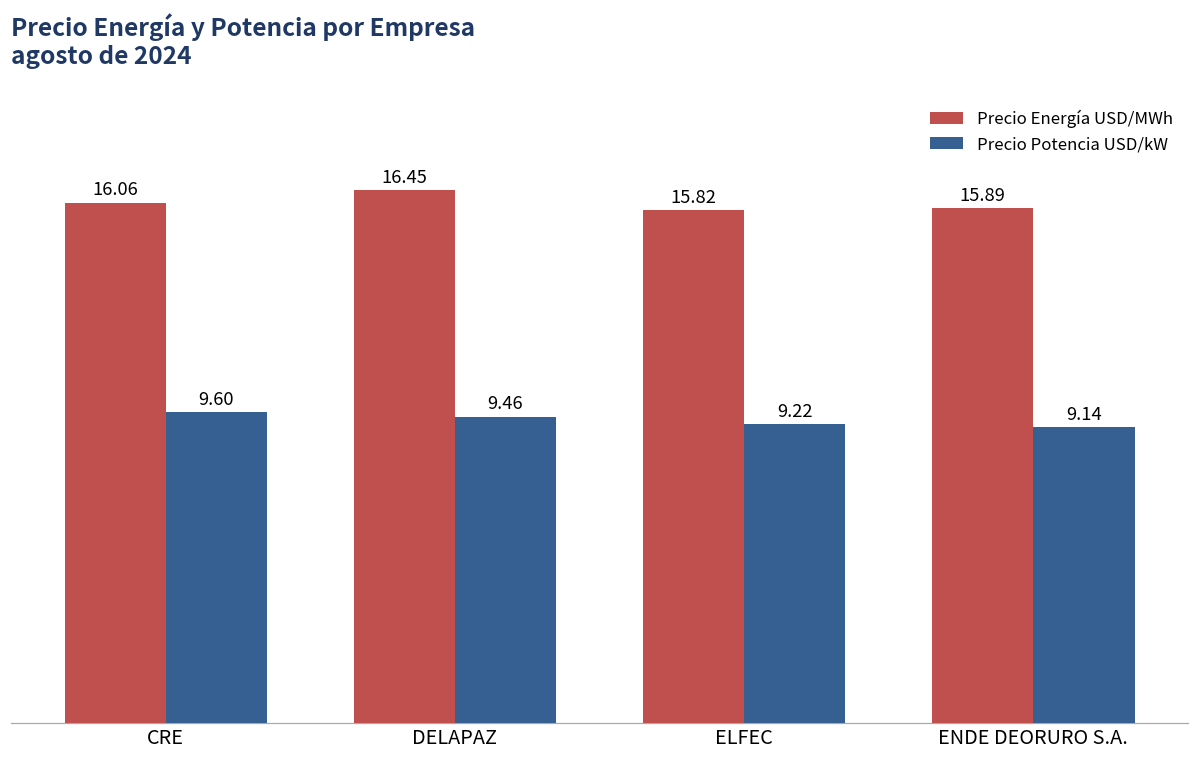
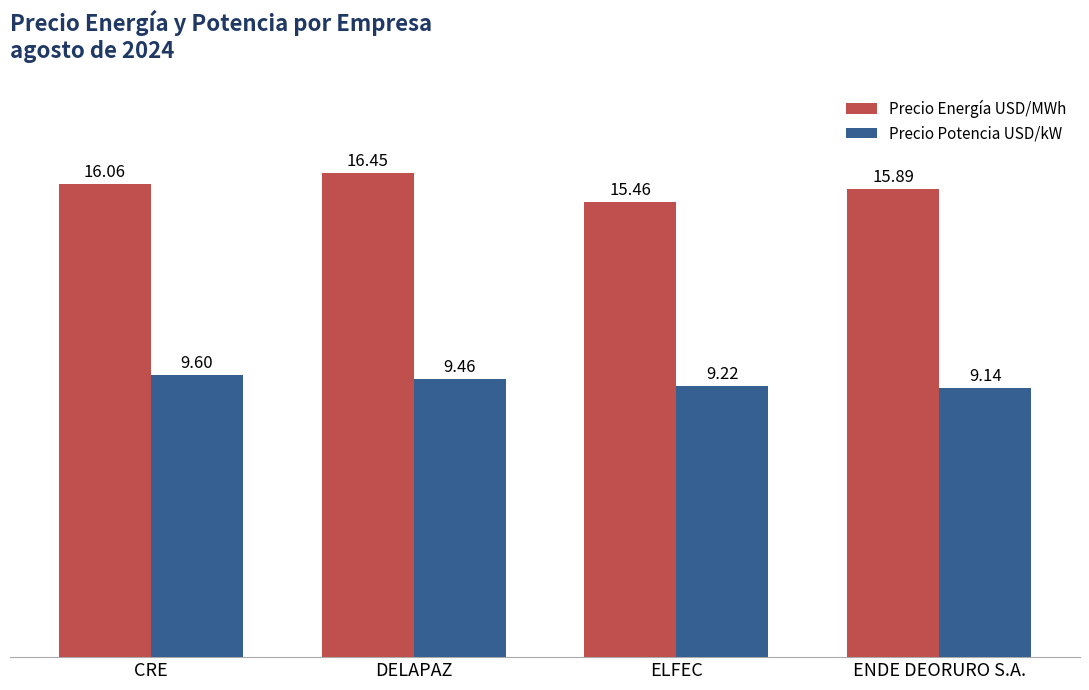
Precio Energía USD/MWh, ELFEC: 15.82 -> 15.46
